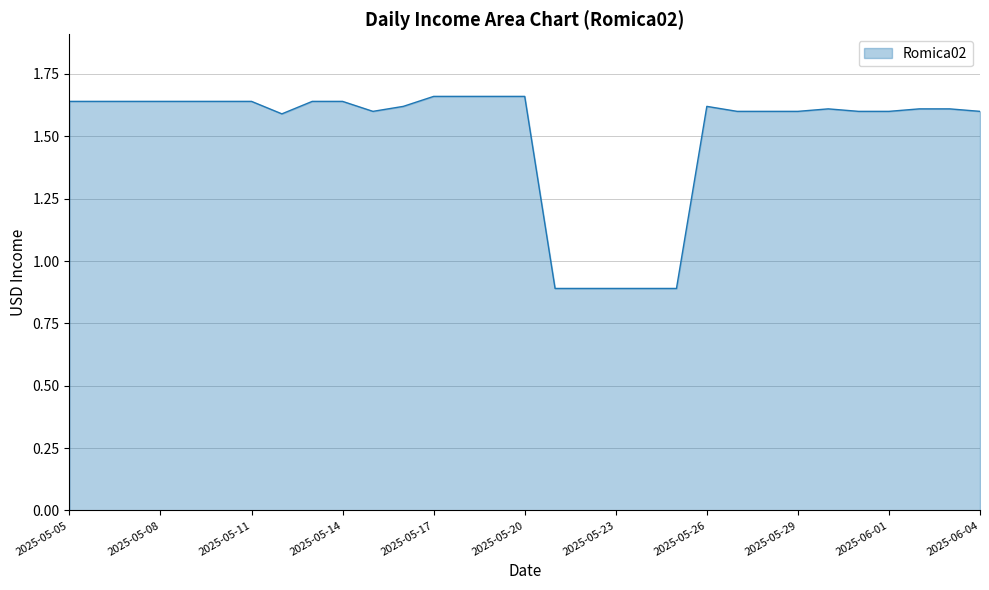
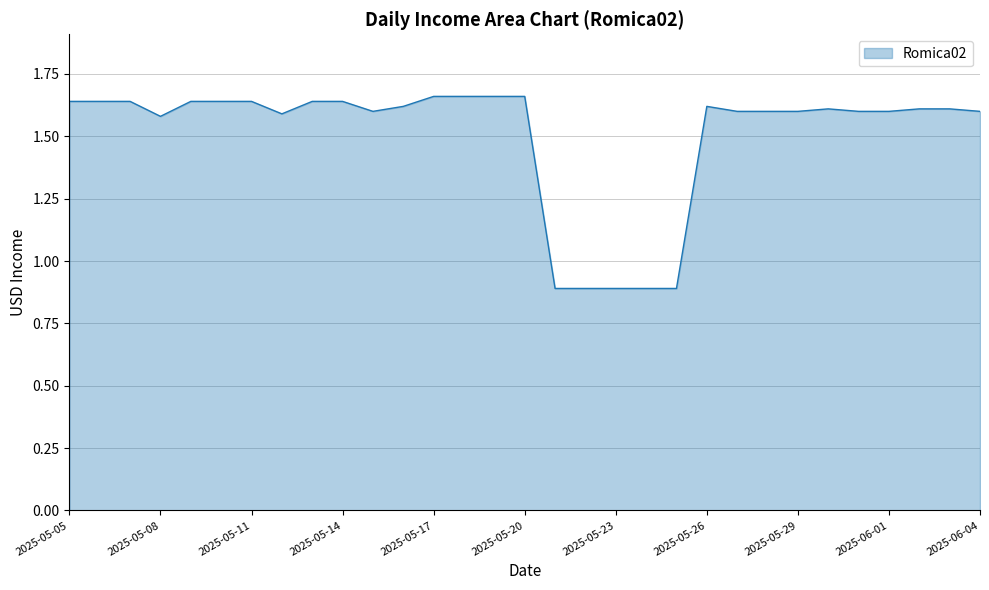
2025-05-08: 1.64 -> 1.58
